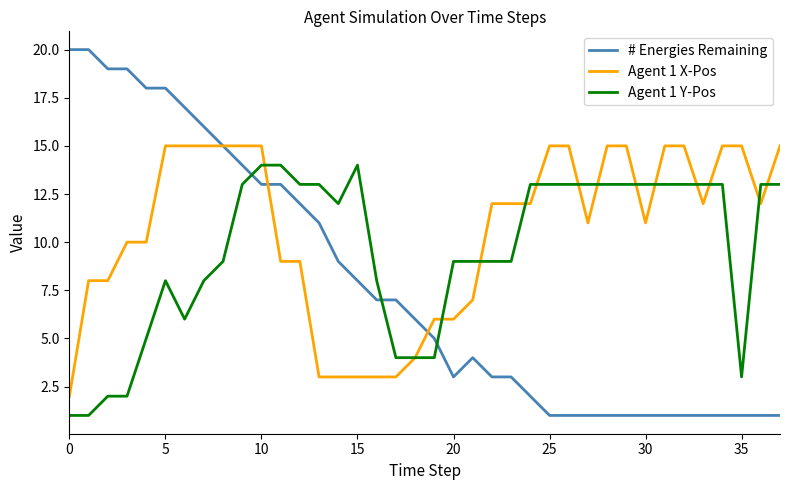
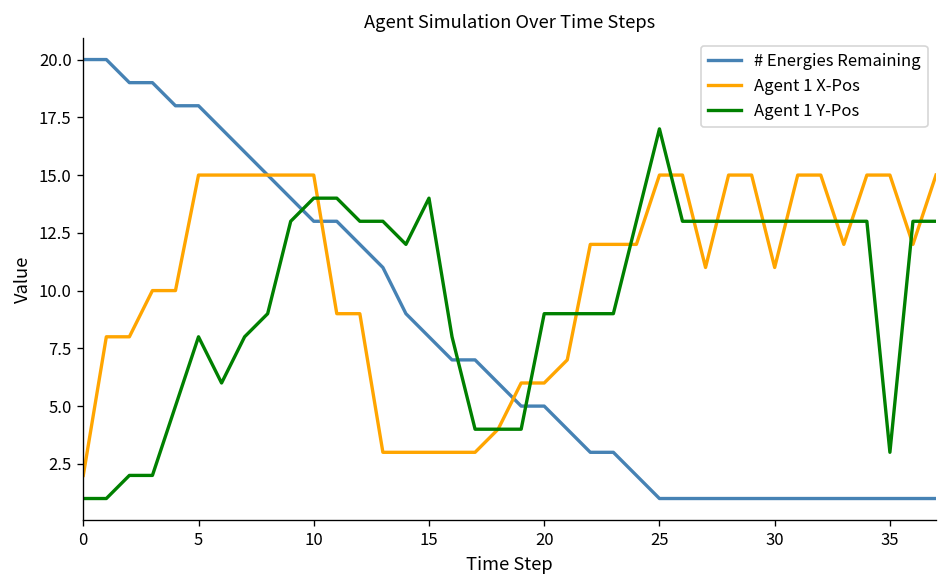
# Energies Remaining, 20: 3 -> 5
Agent 1 Y-Pos, 25: 13 -> 17
